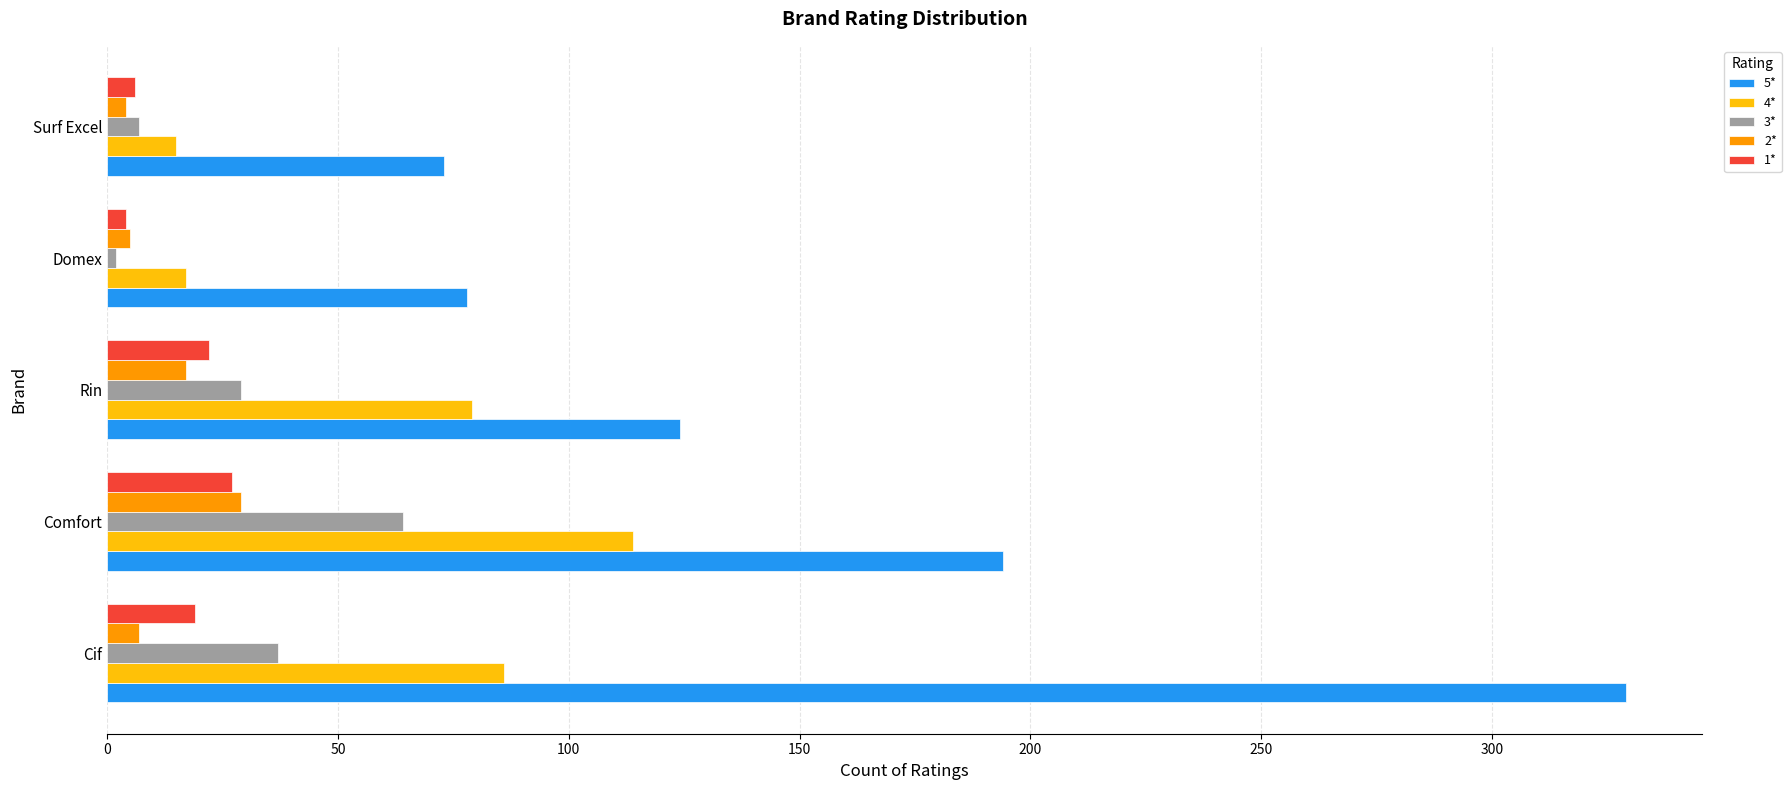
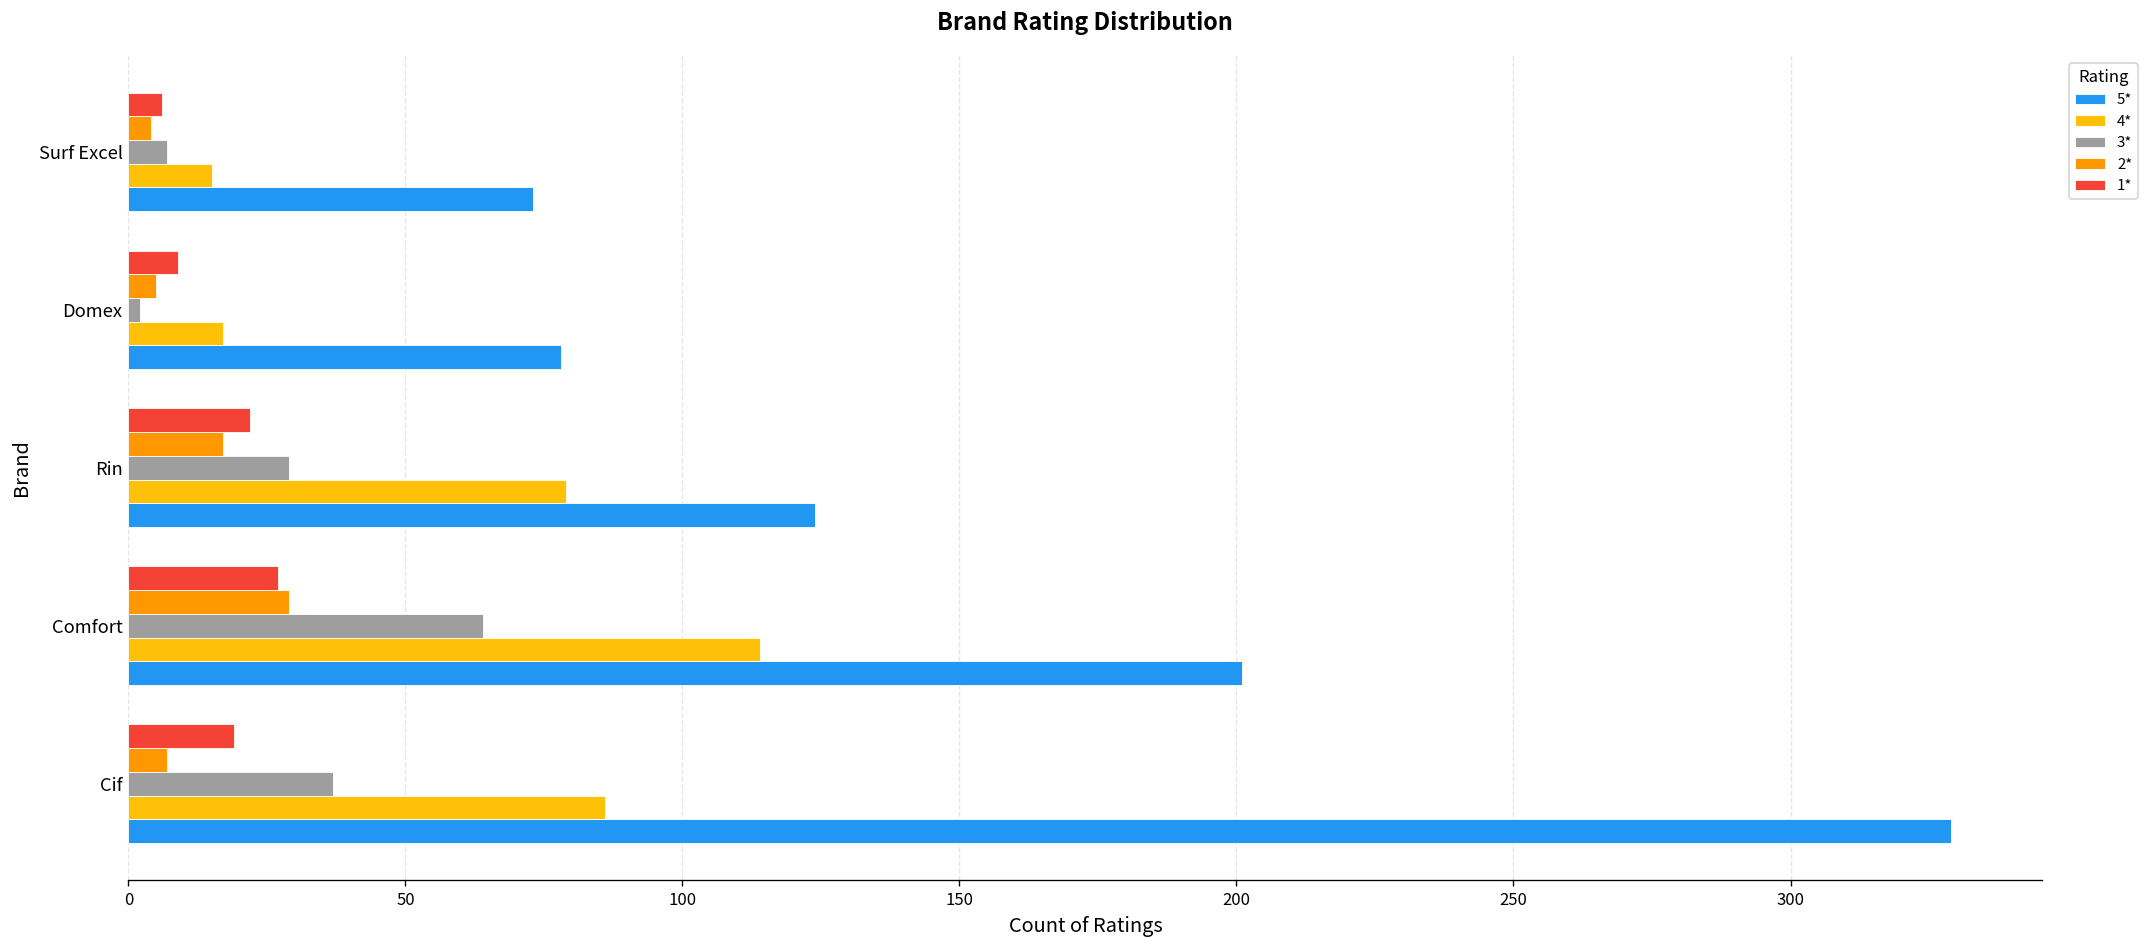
1*, Domex: 4 -> 9
5*, Comfort: 194 -> 201
